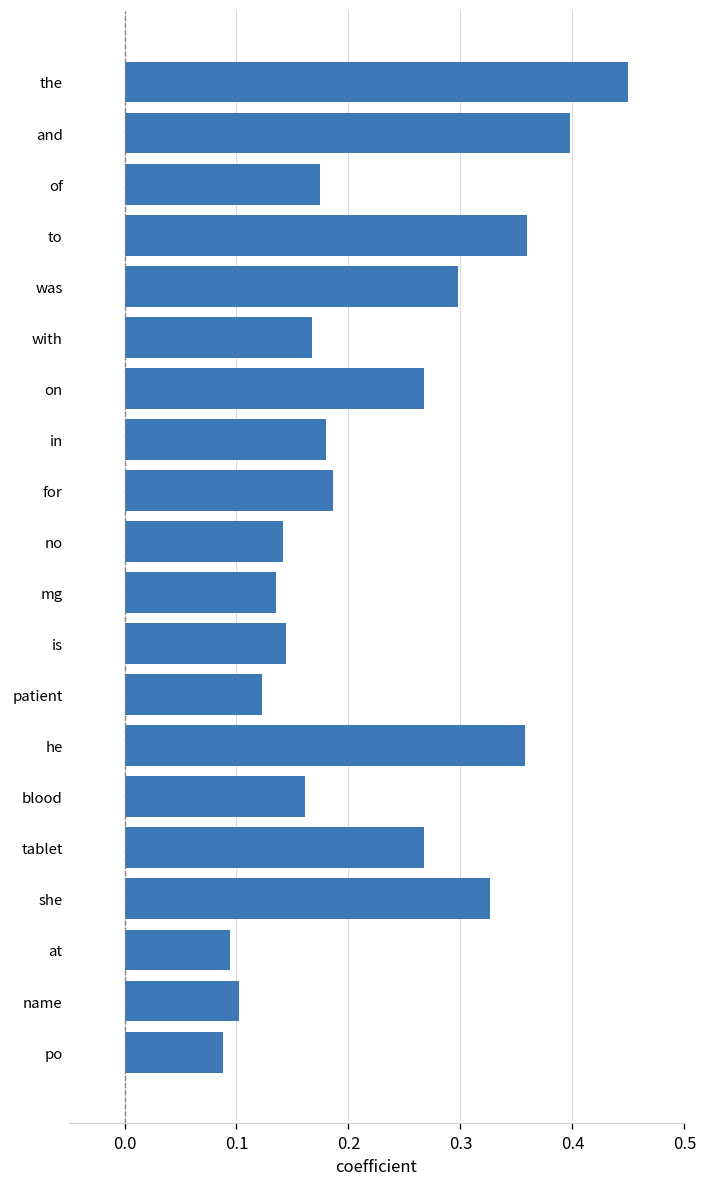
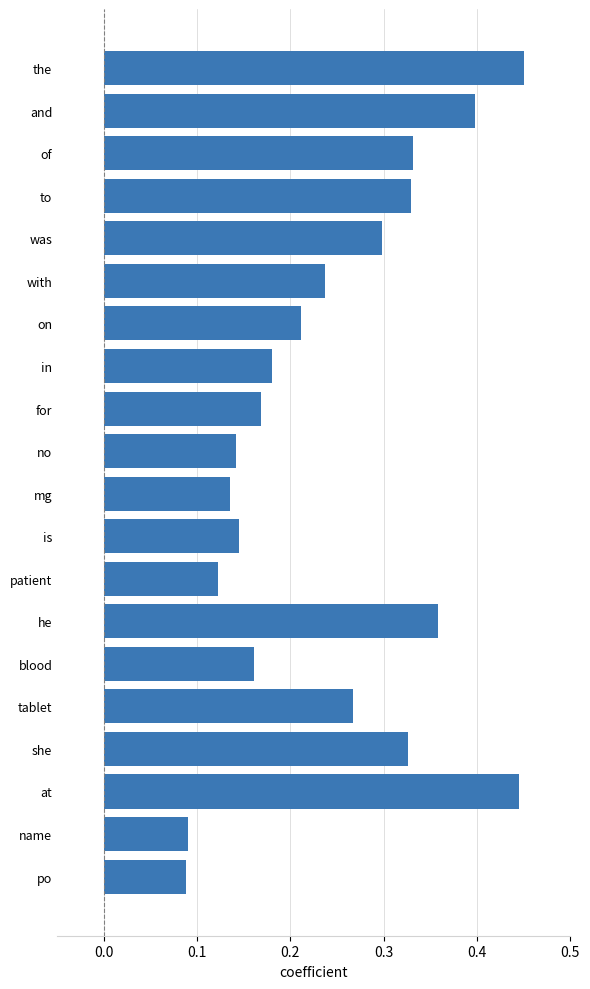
of: 0.17 -> 0.33
to: 0.36 -> 0.33
with: 0.17 -> 0.24
on: 0.27 -> 0.21
for: 0.19 -> 0.17
at: 0.09 -> 0.44
name: 0.10 -> 0.09
